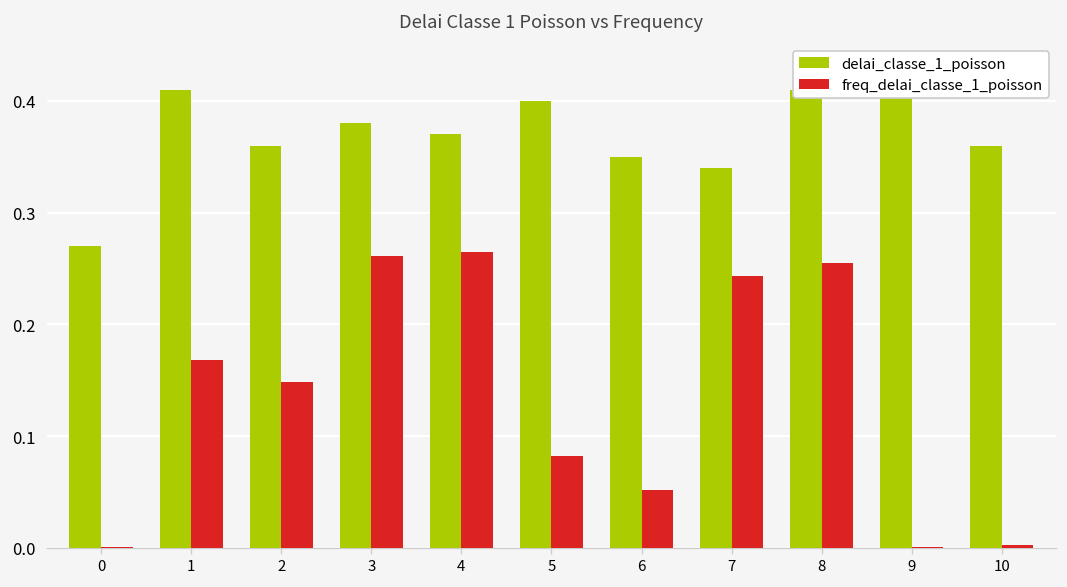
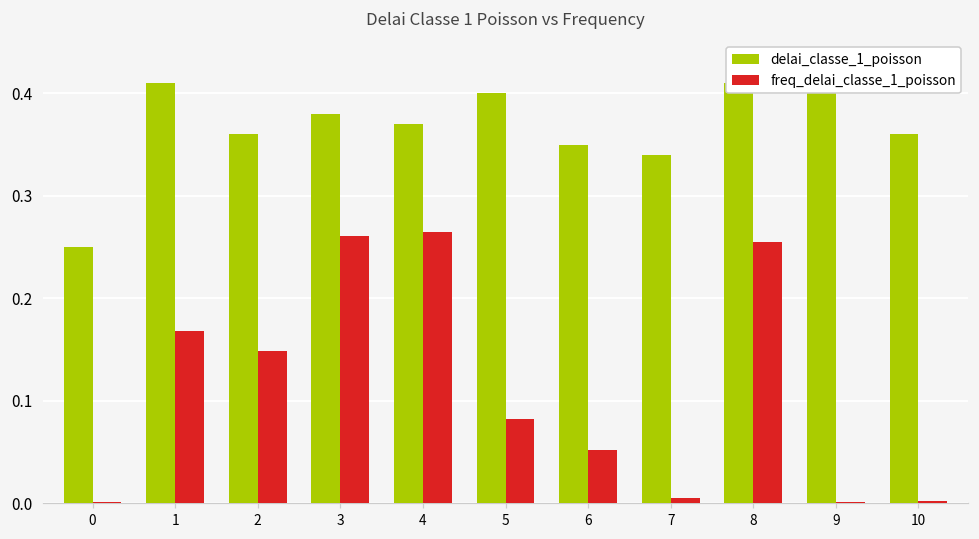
delai_classe_1_poisson, 0: 0.27 -> 0.25
freq_delai_classe_1_poisson, 7: 0.24 -> 0.01
